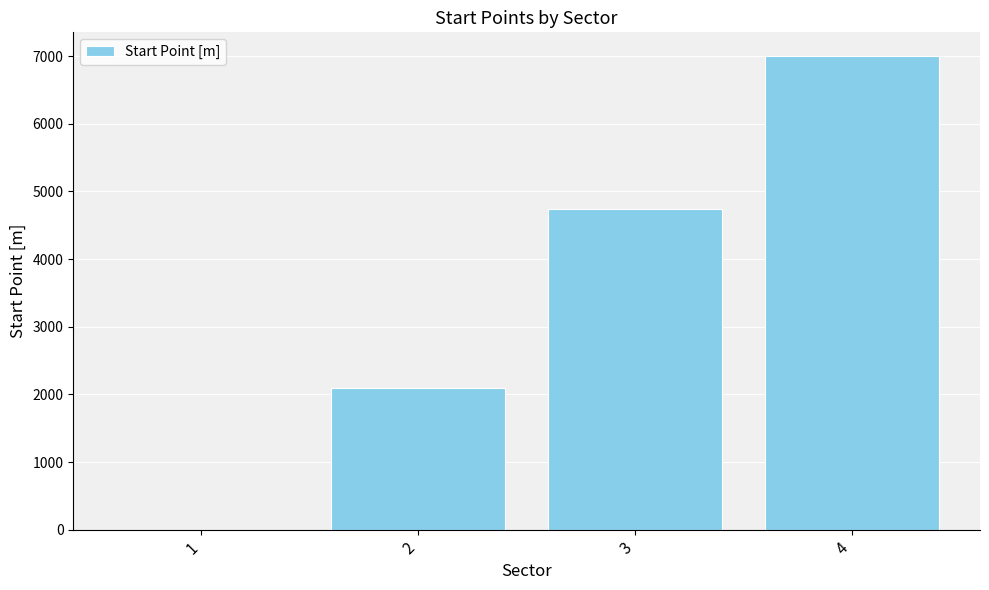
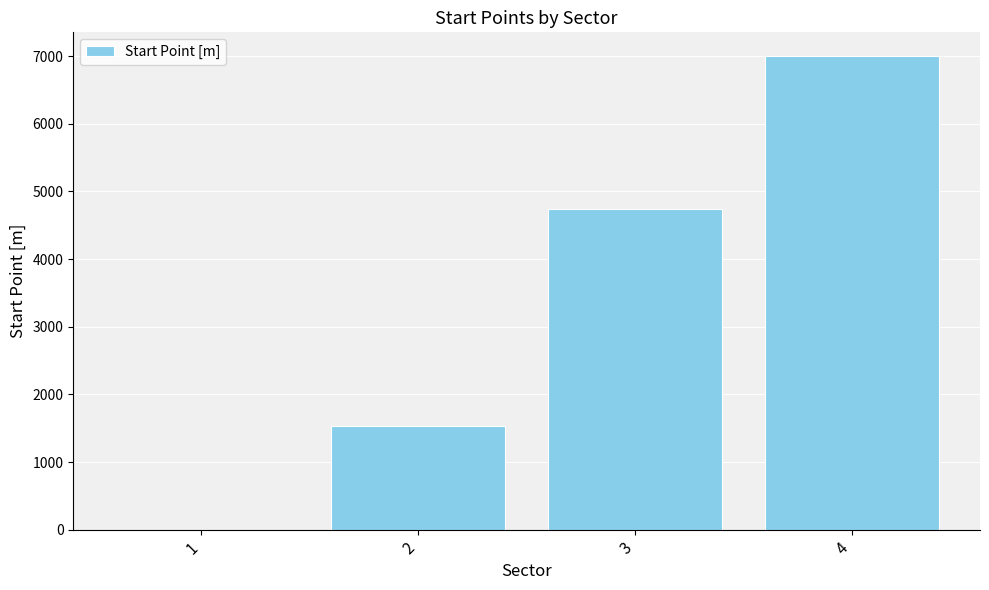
2: 2100 -> 1500
